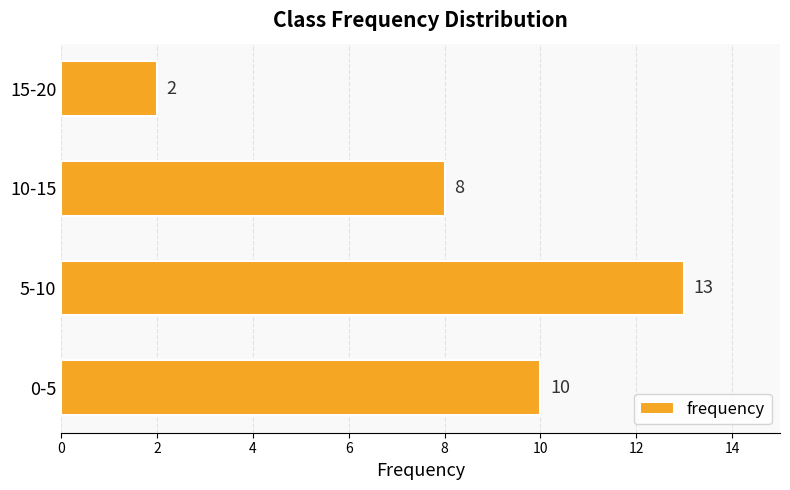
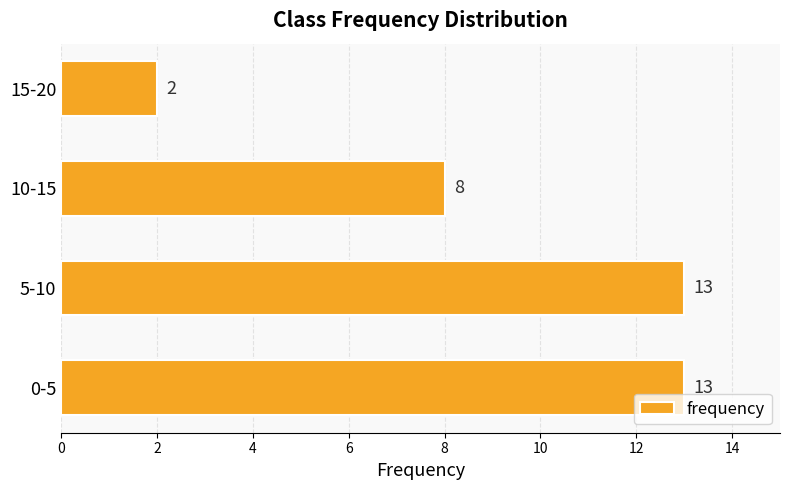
0-5: 10 -> 13
